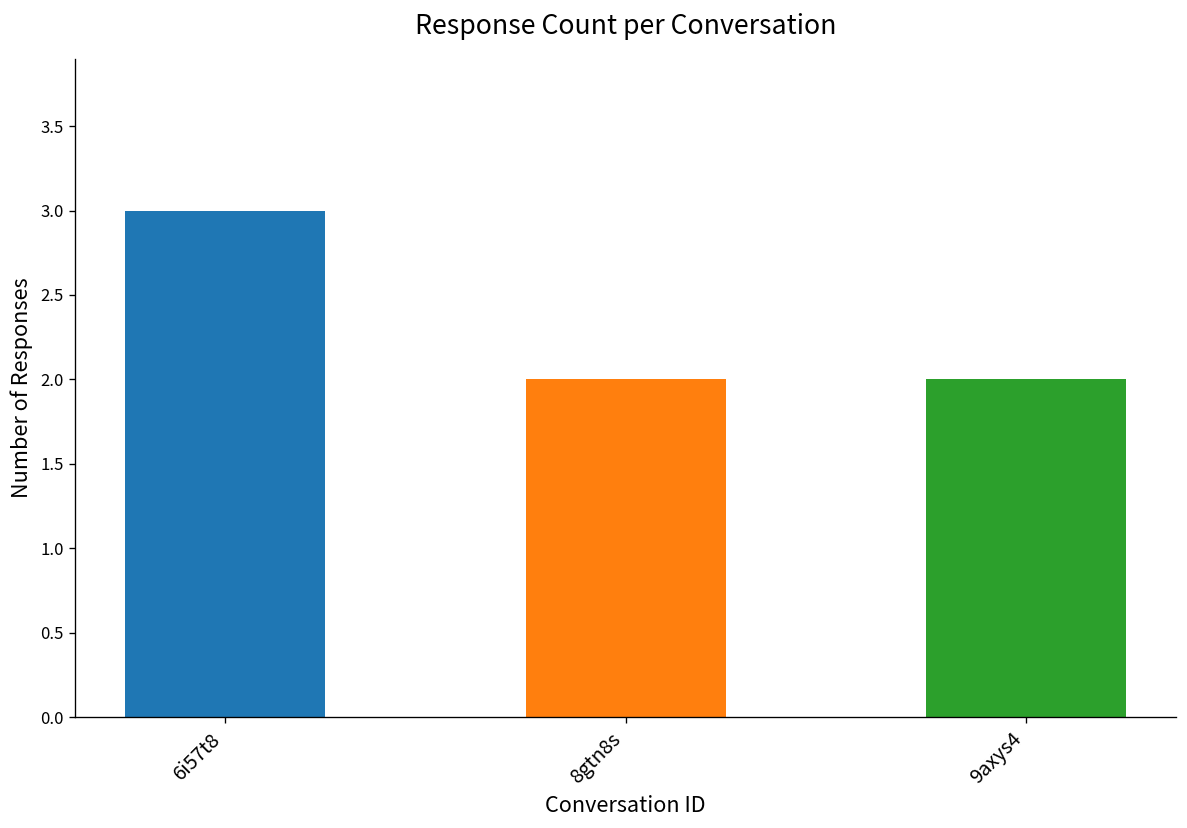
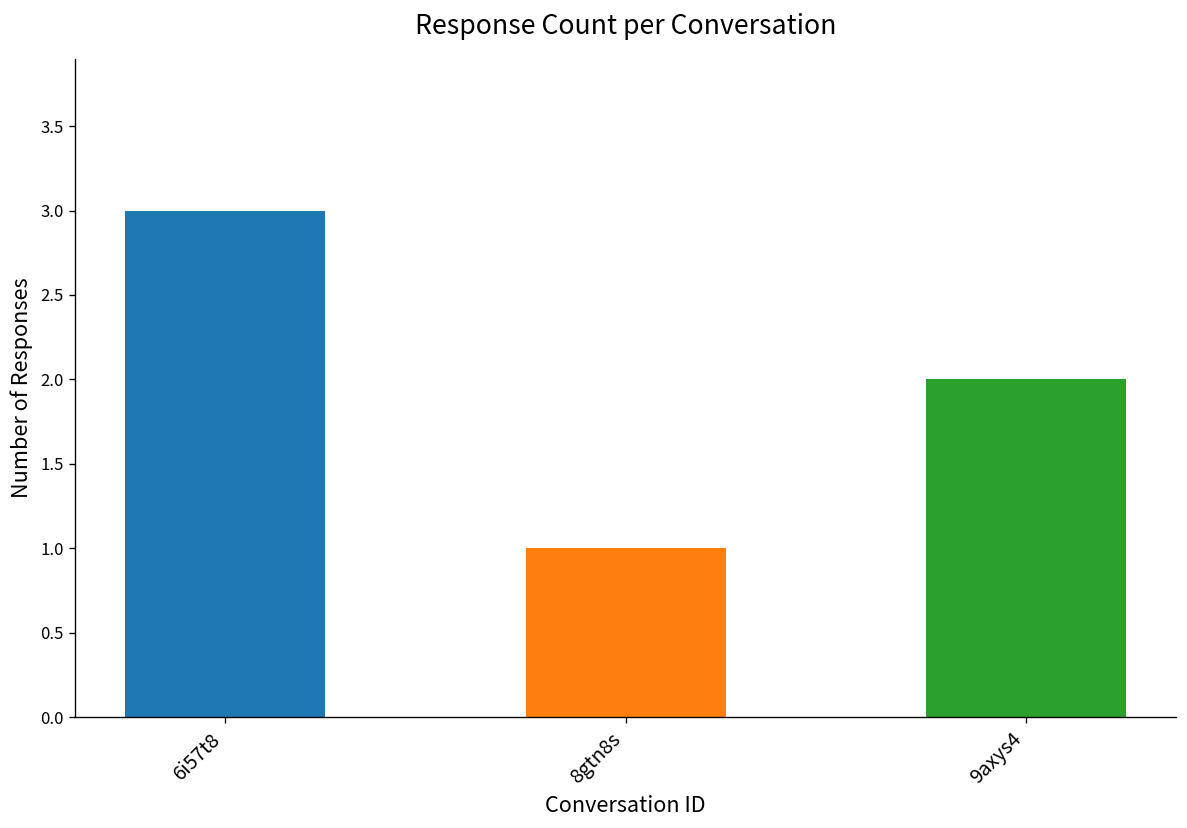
8gtn8s: 2 -> 1
